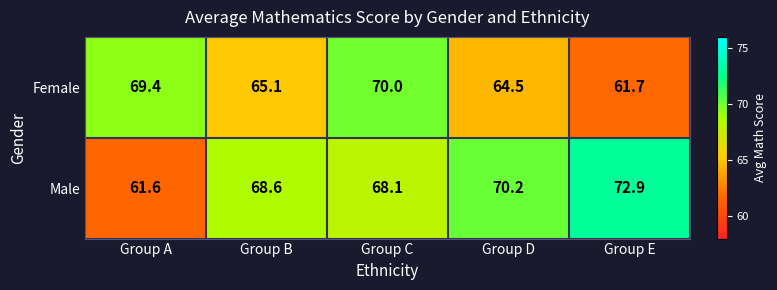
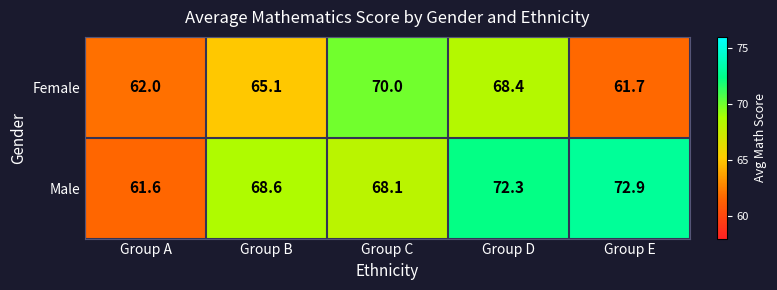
Female, Group A: 69.4 -> 62.0
Female, Group D: 64.5 -> 68.4
Male, Group D: 70.2 -> 72.3
